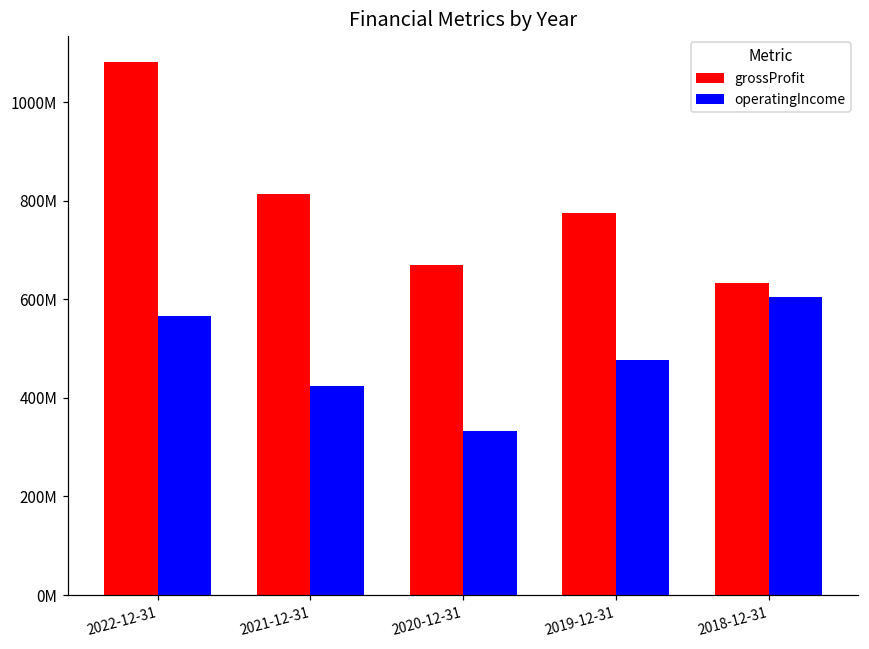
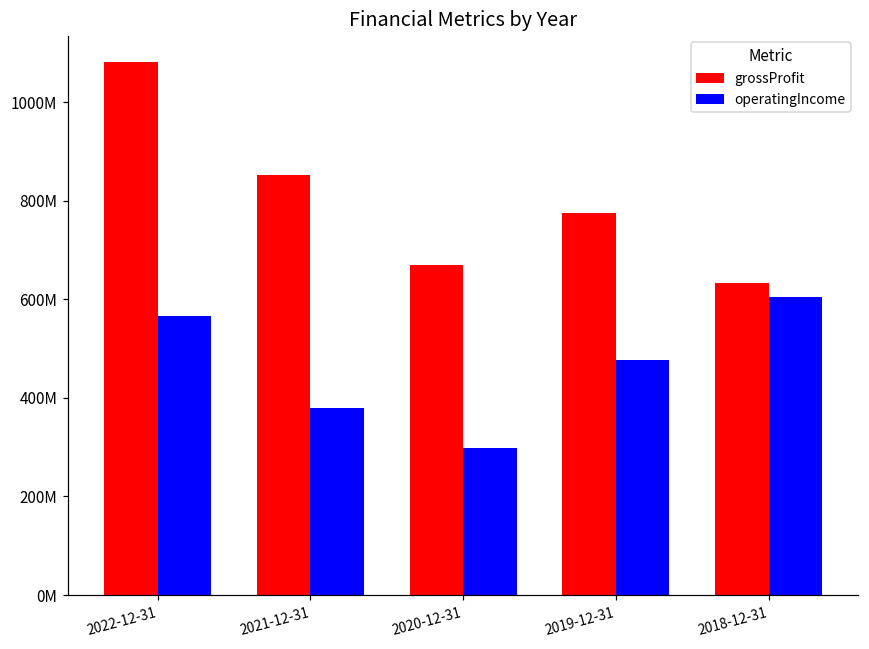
grossProfit, 2021-12-31: 810000000 -> 850000000
operatingIncome, 2021-12-31: 420000000 -> 380000000
operatingIncome, 2020-12-31: 330000000 -> 300000000
